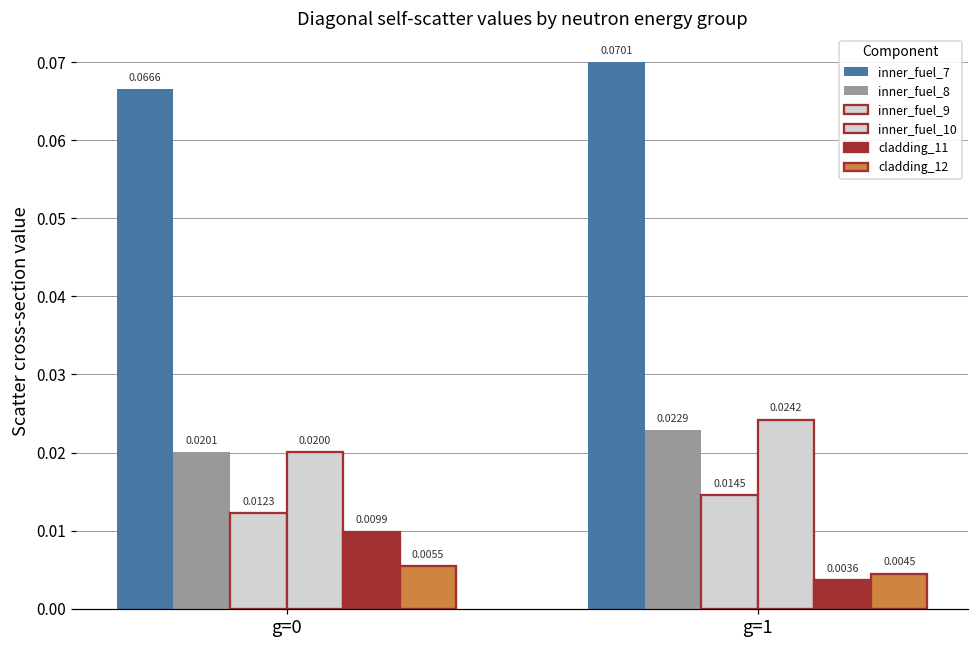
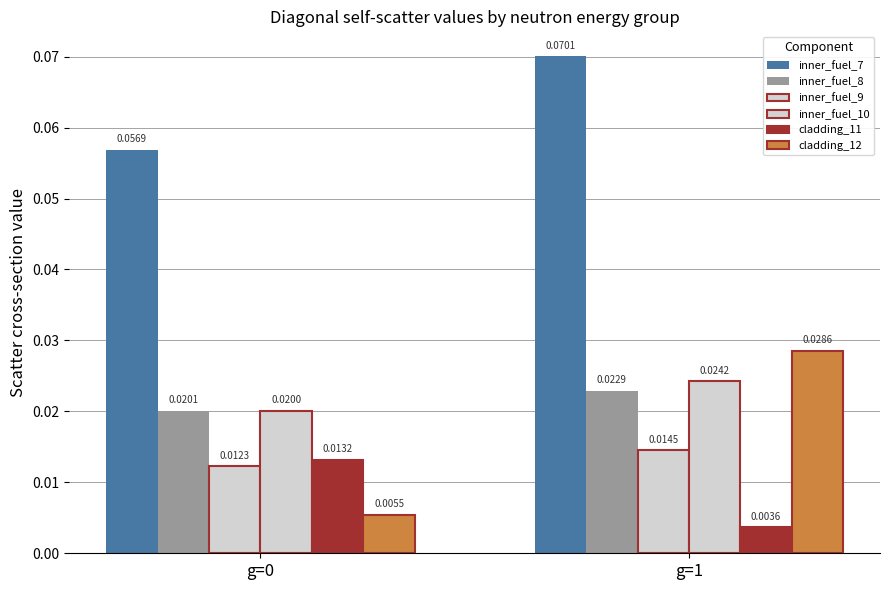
inner_fuel_7, g=0: 0.0666 -> 0.0569
cladding_11, g=0: 0.0099 -> 0.0132
cladding_12, g=1: 0.0045 -> 0.0286
